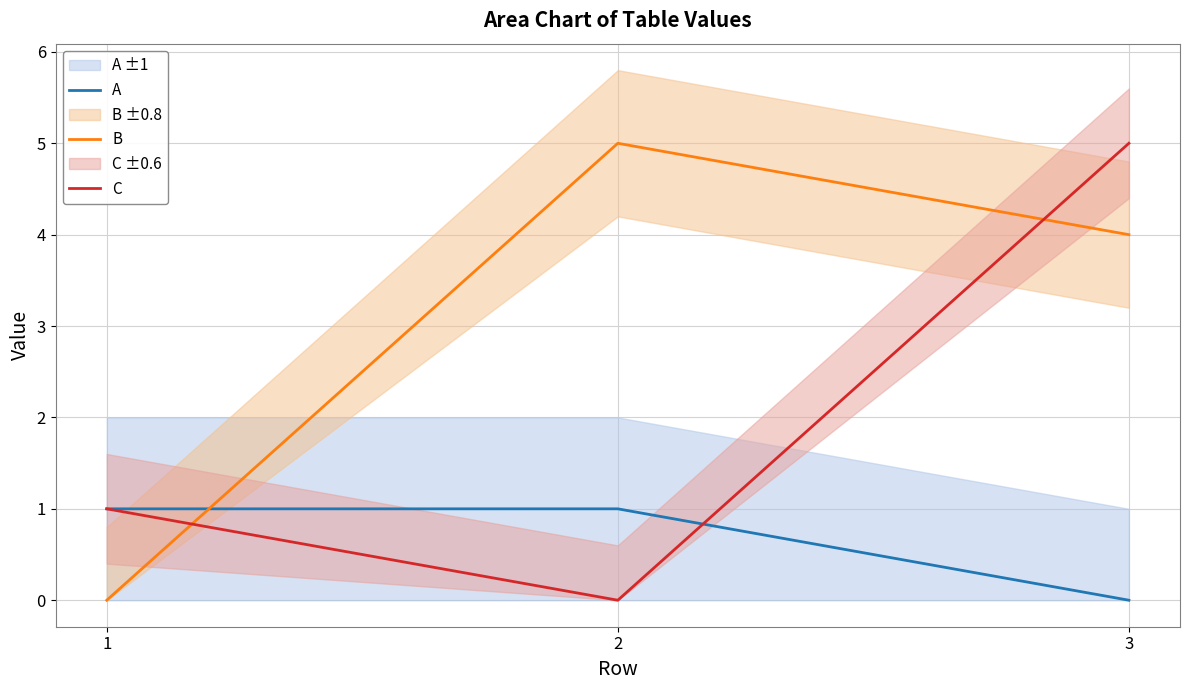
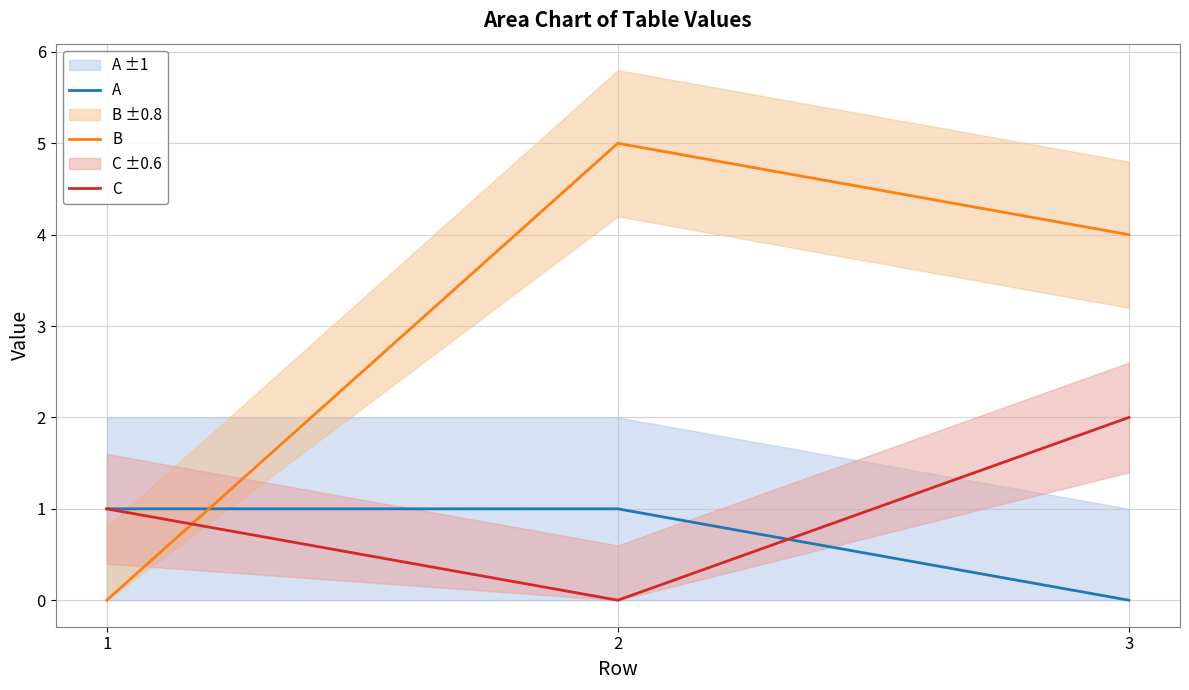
C, 3: 5 -> 2
